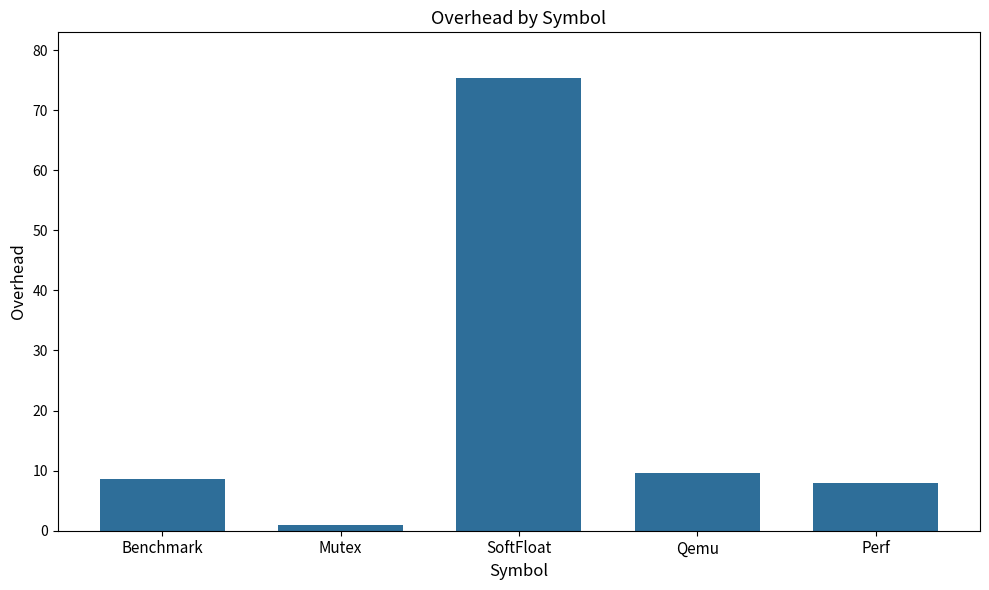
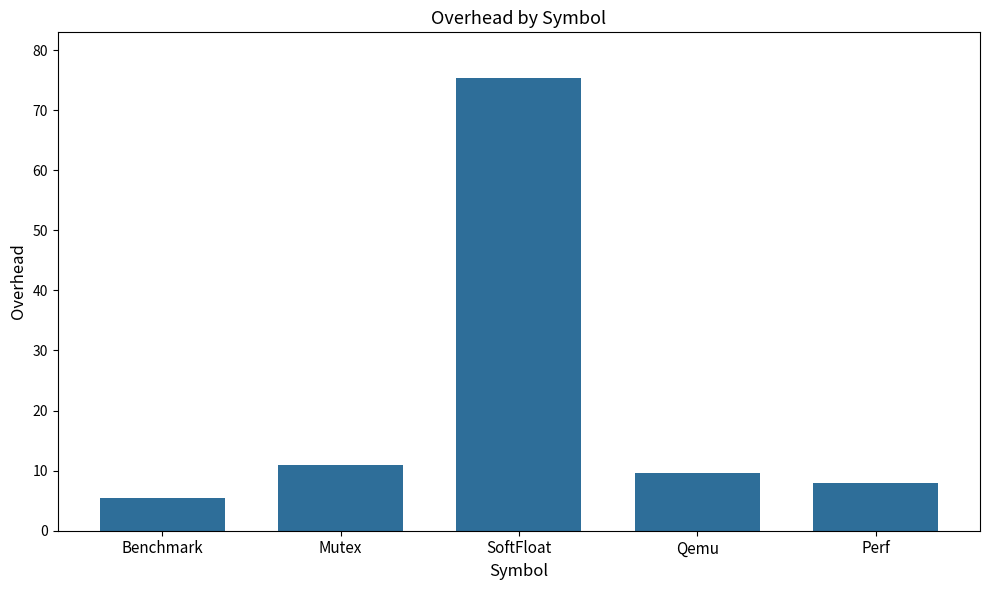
Benchmark: 9 -> 5
Mutex: 1 -> 11
